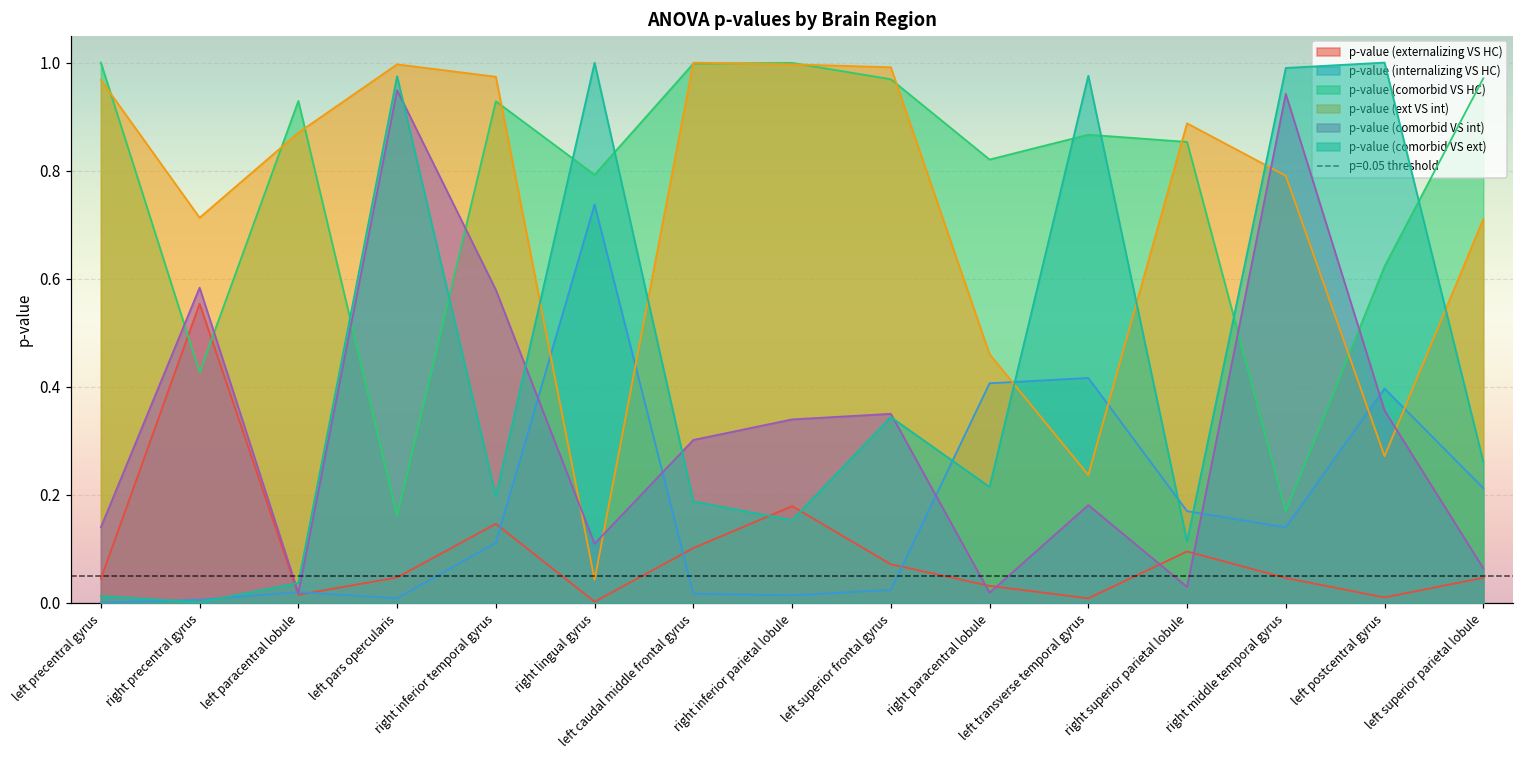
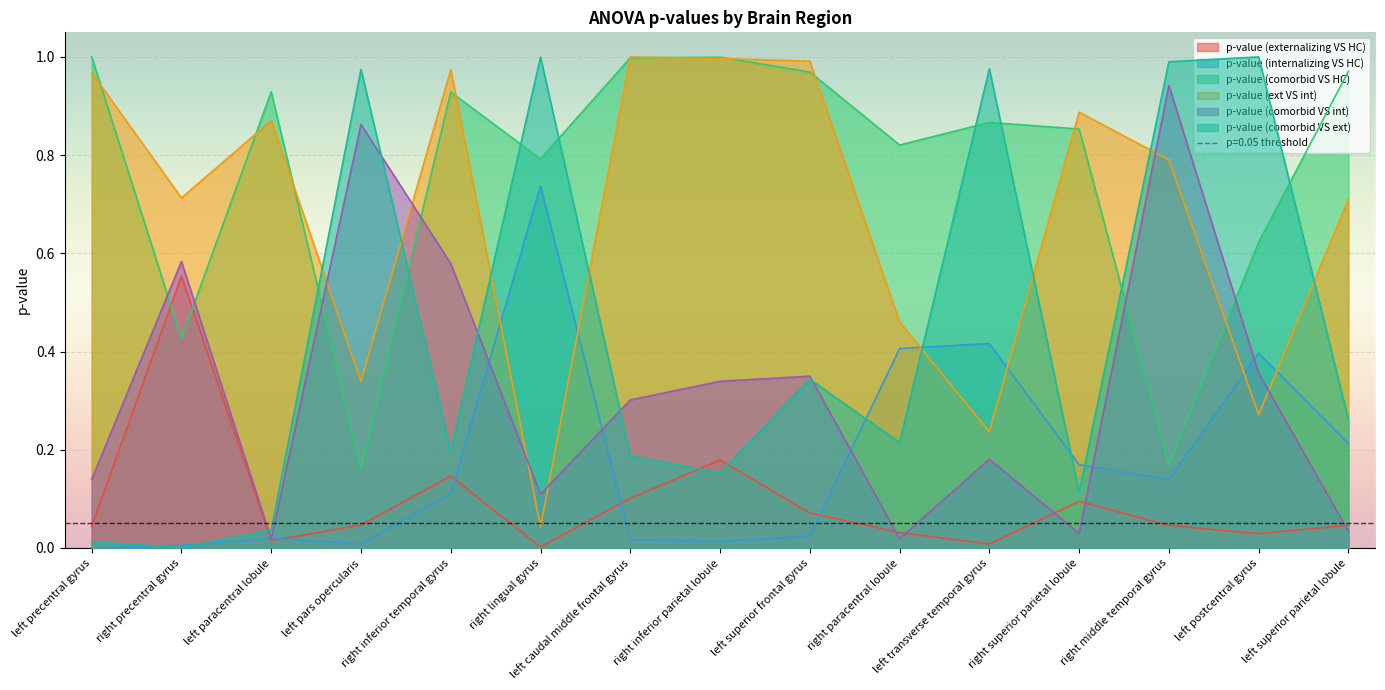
p-value (ext VS int), left pars opercularis: 1.00 -> 0.34
p-value (comorbid VS int), left pars opercularis: 0.95 -> 0.86
p-value (externalizing VS HC), left postcentral gyrus: 0.01 -> 0.03
p-value (comorbid VS int), left superior parietal lobule: 0.06 -> 0.03
